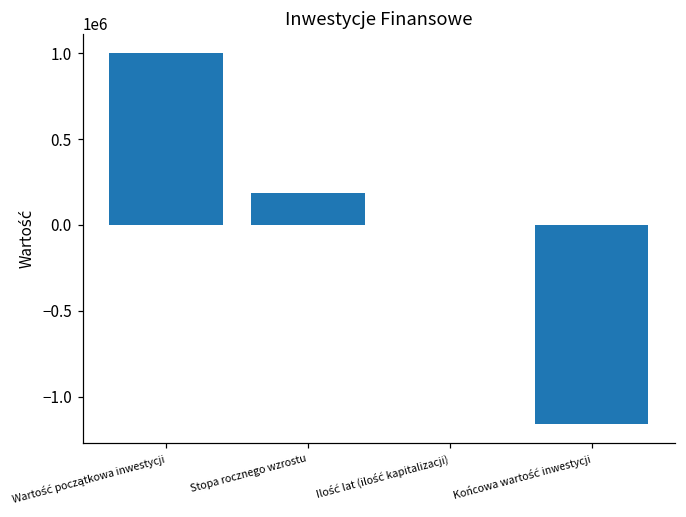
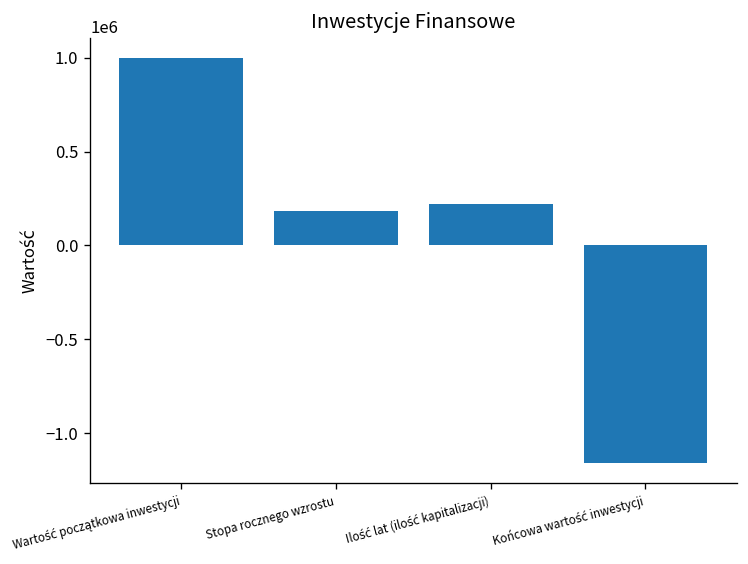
Ilość lat (ilość kapitalizacji): 0 -> 220000
